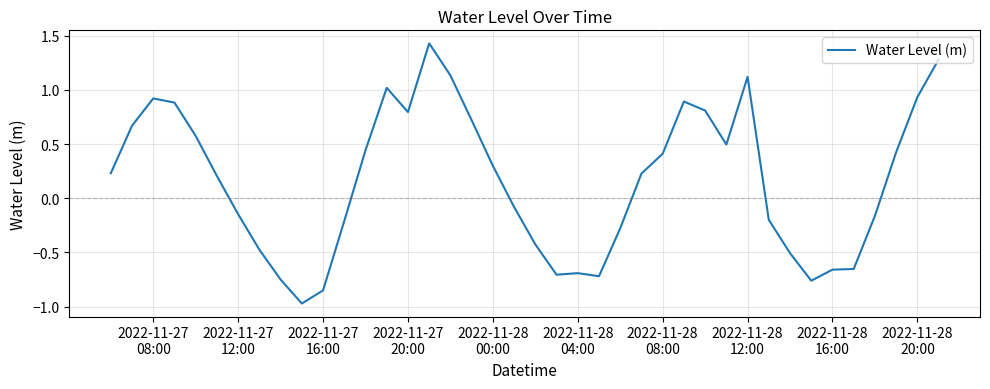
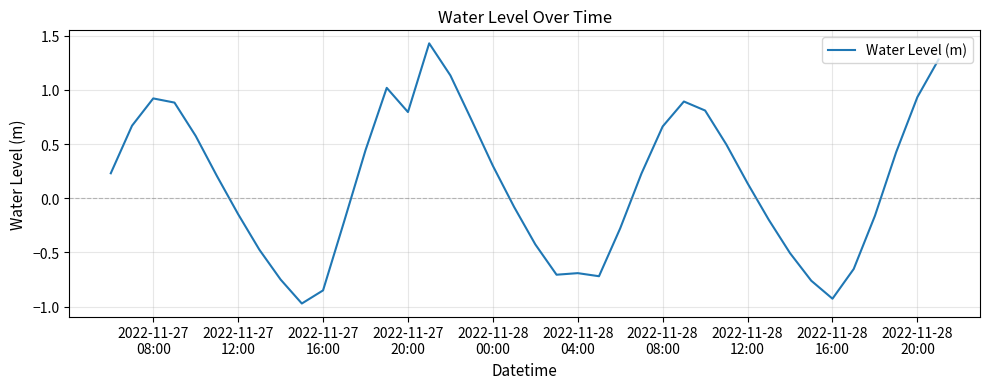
2022-11-28 08:00: 0.41 -> 0.66
2022-11-28 12:00: 1.12 -> 0.14
2022-11-28 16:00: -0.66 -> -0.93
